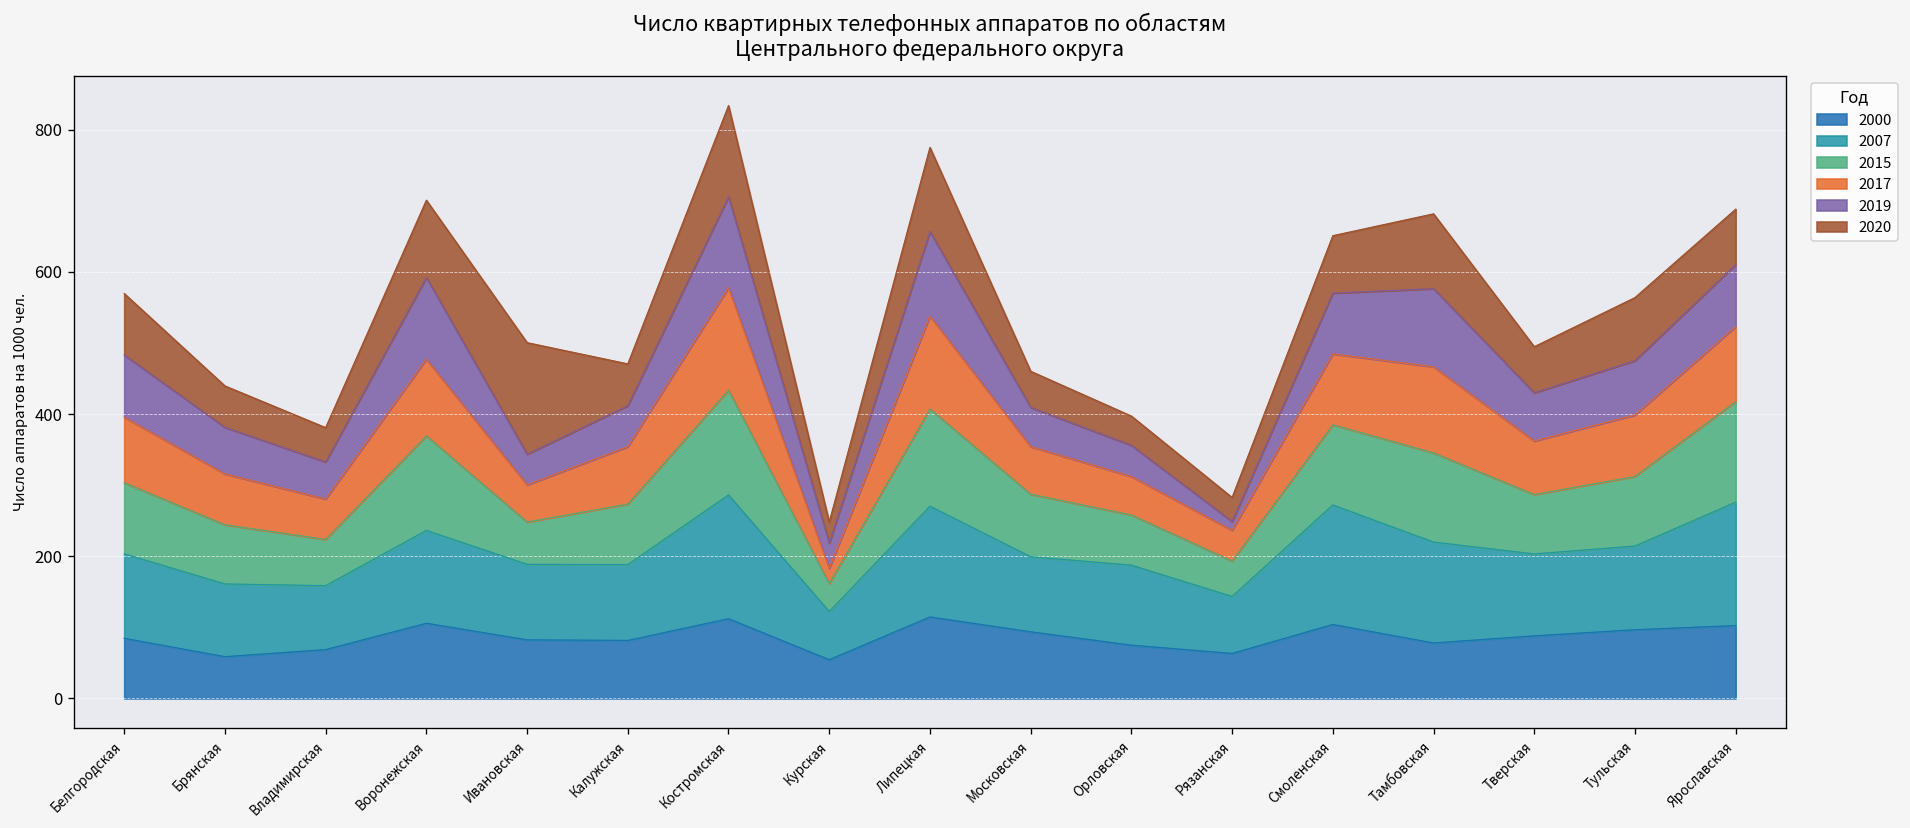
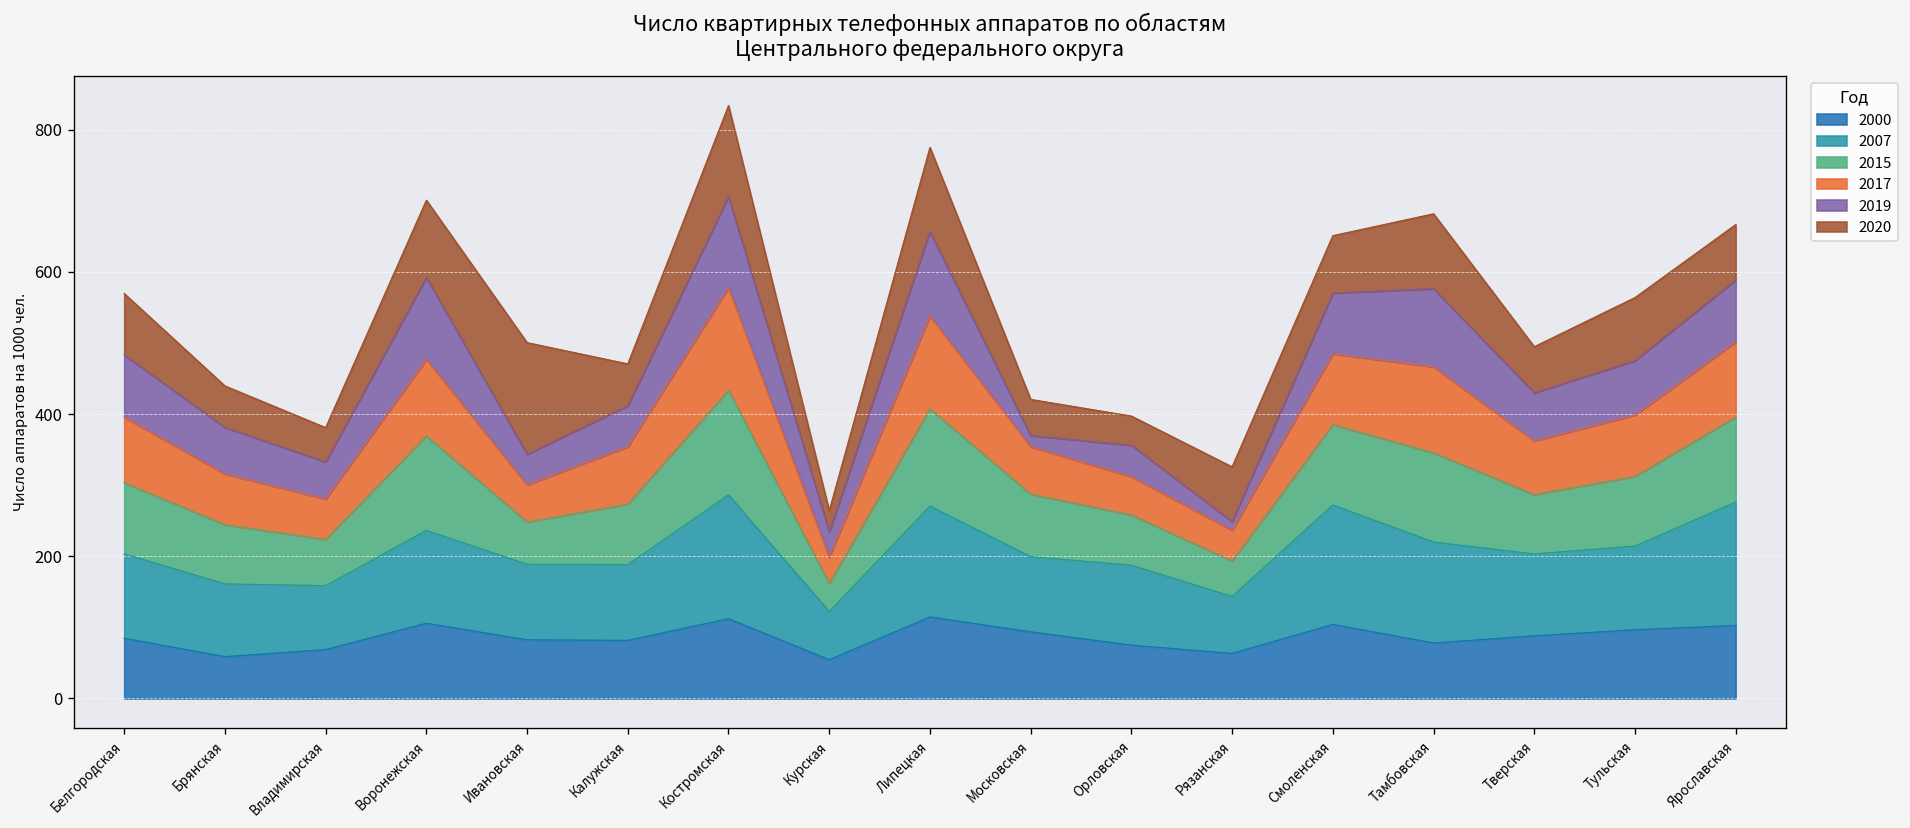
2017, Курская: 20 -> 40
2019, Московская: 60 -> 20
2020, Рязанская: 30 -> 80
2015, Ярославская: 140 -> 120
